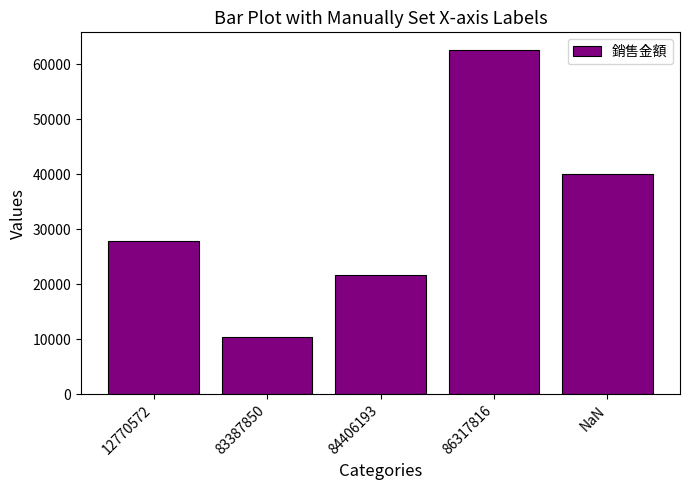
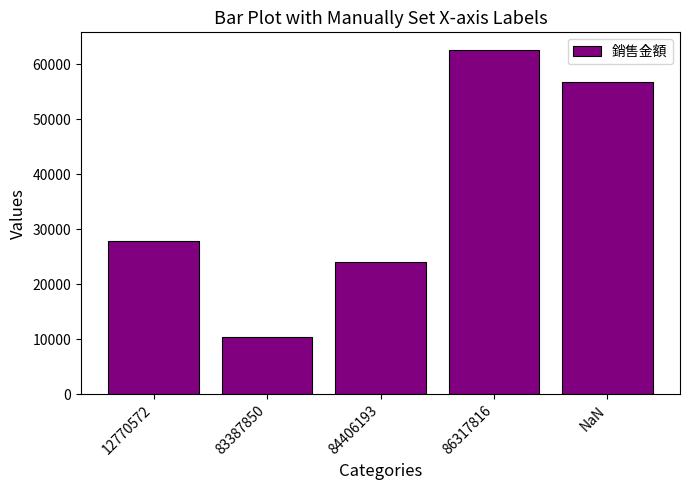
84406193: 22000 -> 24000
NaN: 40000 -> 57000
